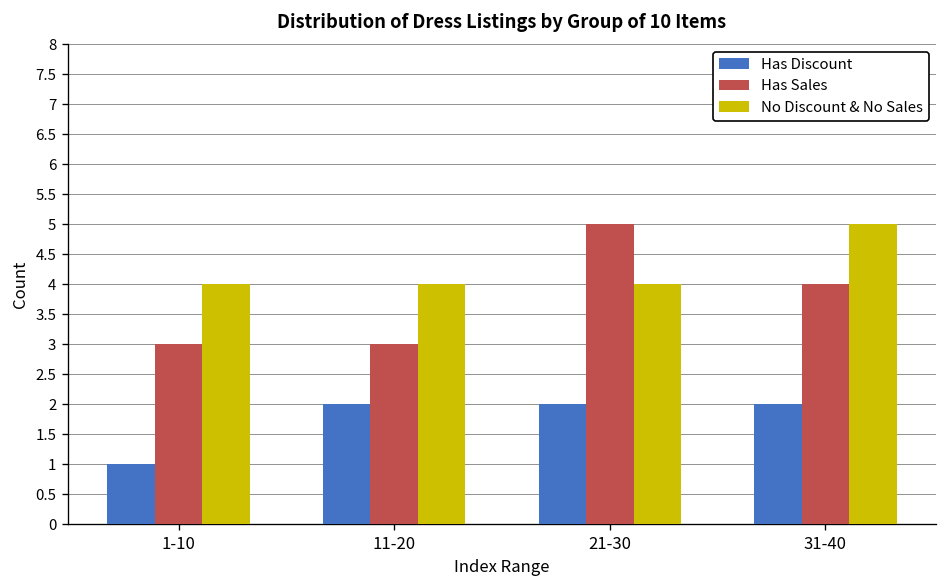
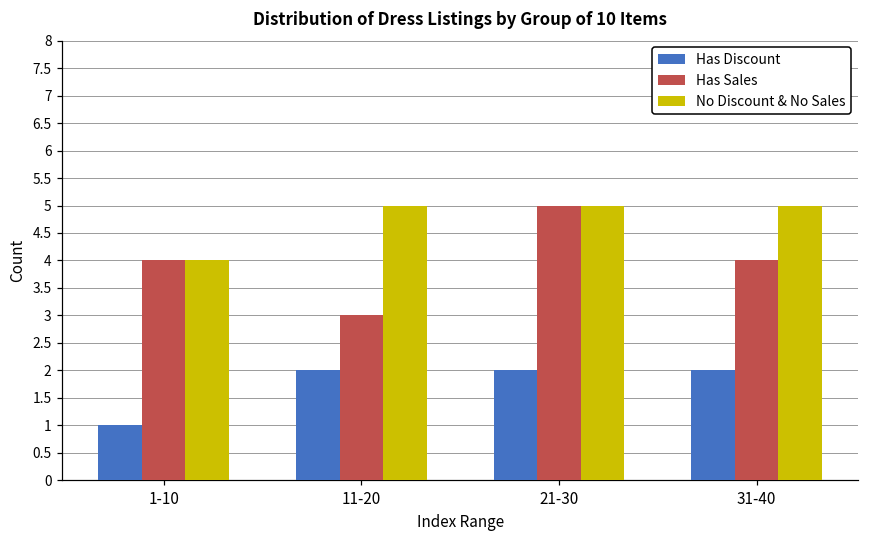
Has Sales, 1-10: 3 -> 4
No Discount & No Sales, 11-20: 4 -> 5
No Discount & No Sales, 21-30: 4 -> 5
